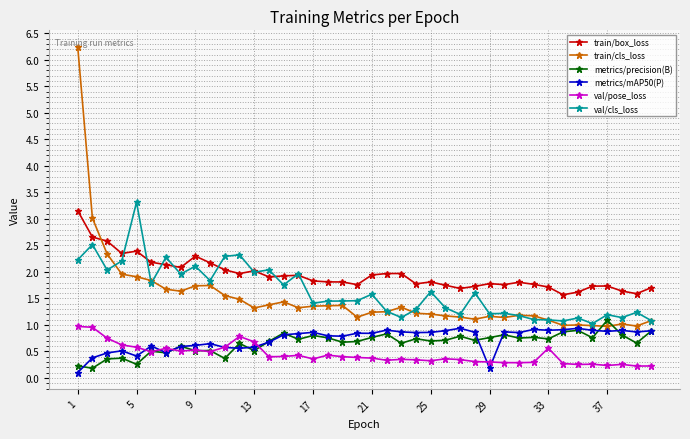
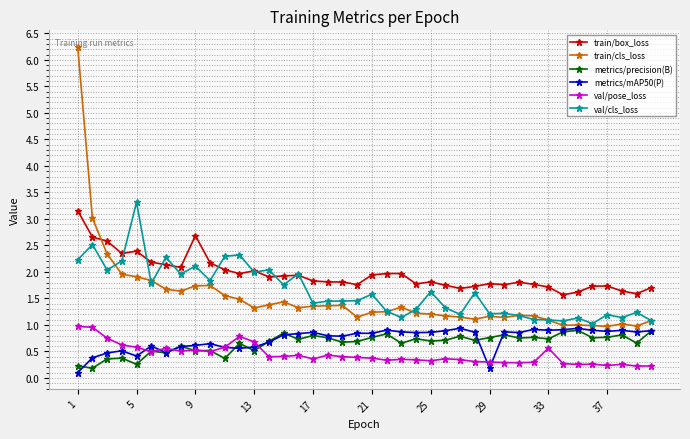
train/box_loss, 9: 2.3 -> 2.7
metrics/precision(B), 37: 1.1 -> 0.8
